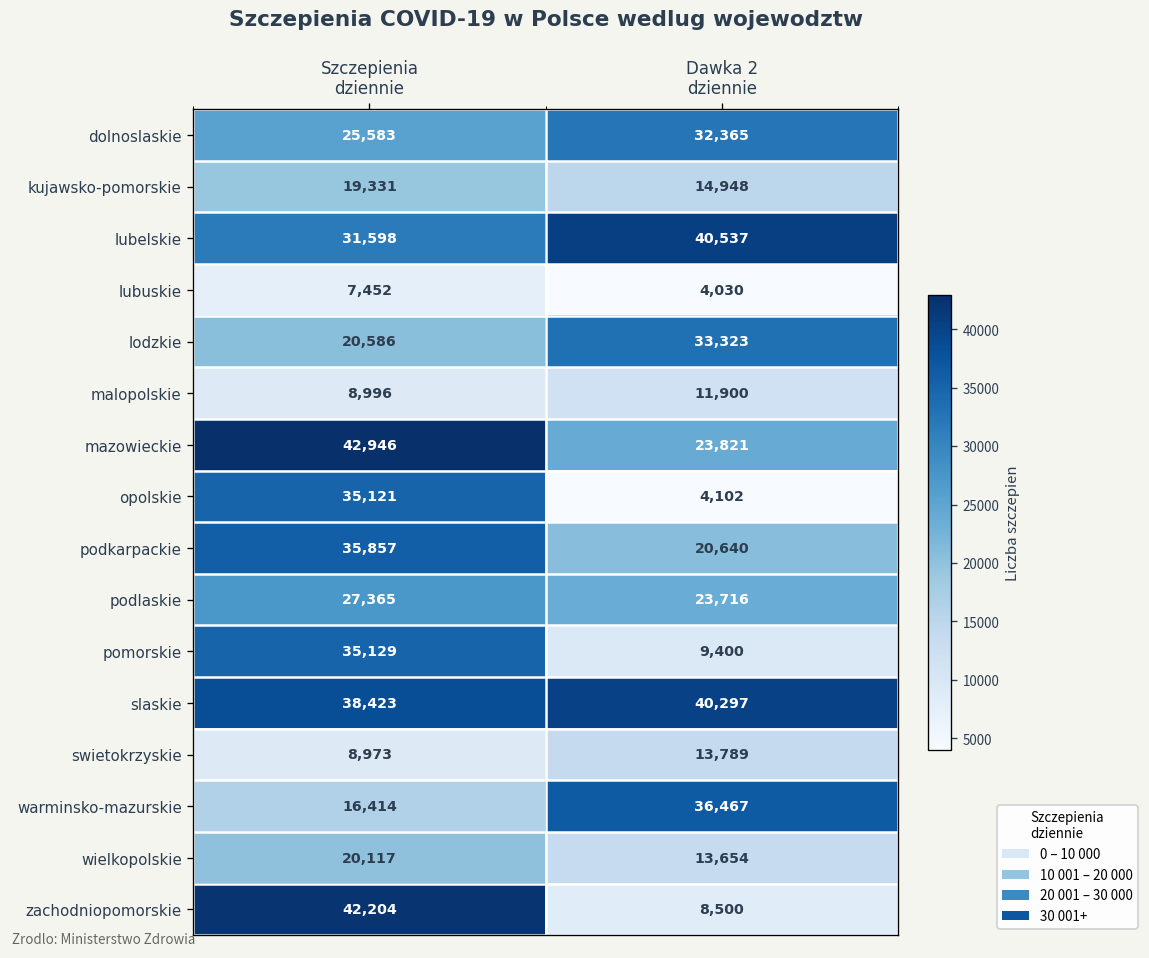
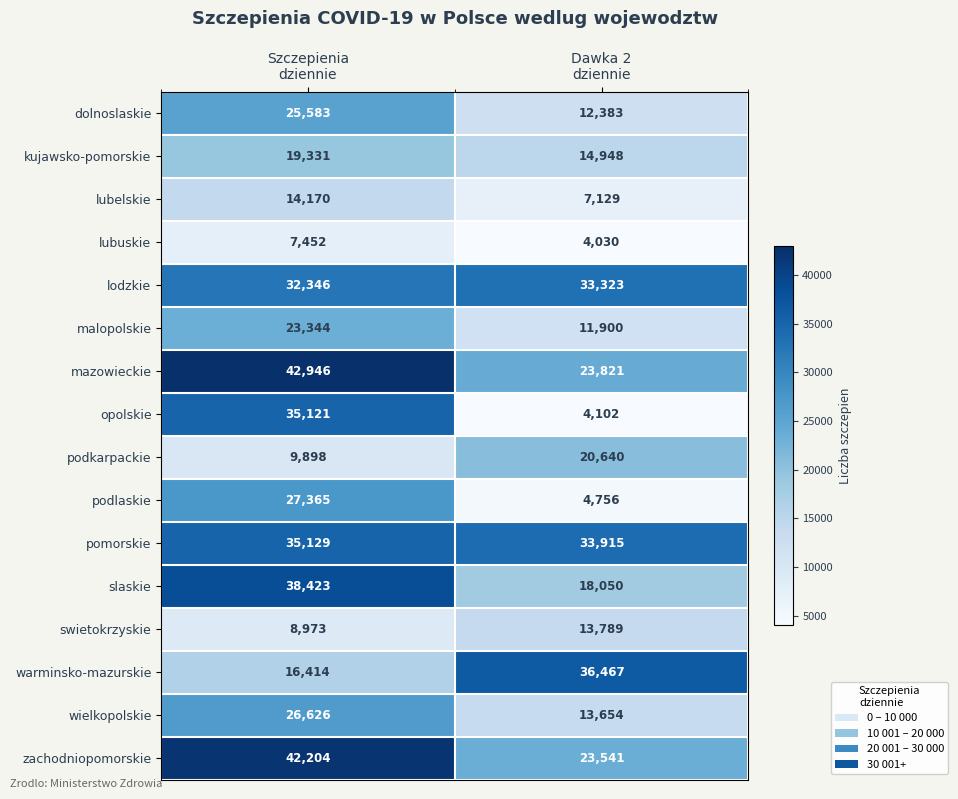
dolnoslaskie, Dawka 2 dziennie: 32,365 -> 12,383
lubelskie, Szczepienia dziennie: 31,598 -> 14,170
lubelskie, Dawka 2 dziennie: 40,537 -> 7,129
lodzkie, Szczepienia dziennie: 20,586 -> 32,346
malopolskie, Szczepienia dziennie: 8,996 -> 23,344
podkarpackie, Szczepienia dziennie: 35,857 -> 9,898
podlaskie, Dawka 2 dziennie: 23,716 -> 4,756
pomorskie, Dawka 2 dziennie: 9,400 -> 33,915
slaskie, Dawka 2 dziennie: 40,297 -> 18,050
wielkopolskie, Szczepienia dziennie: 20,117 -> 26,626
zachodniopomorskie, Dawka 2 dziennie: 8,500 -> 23,541
